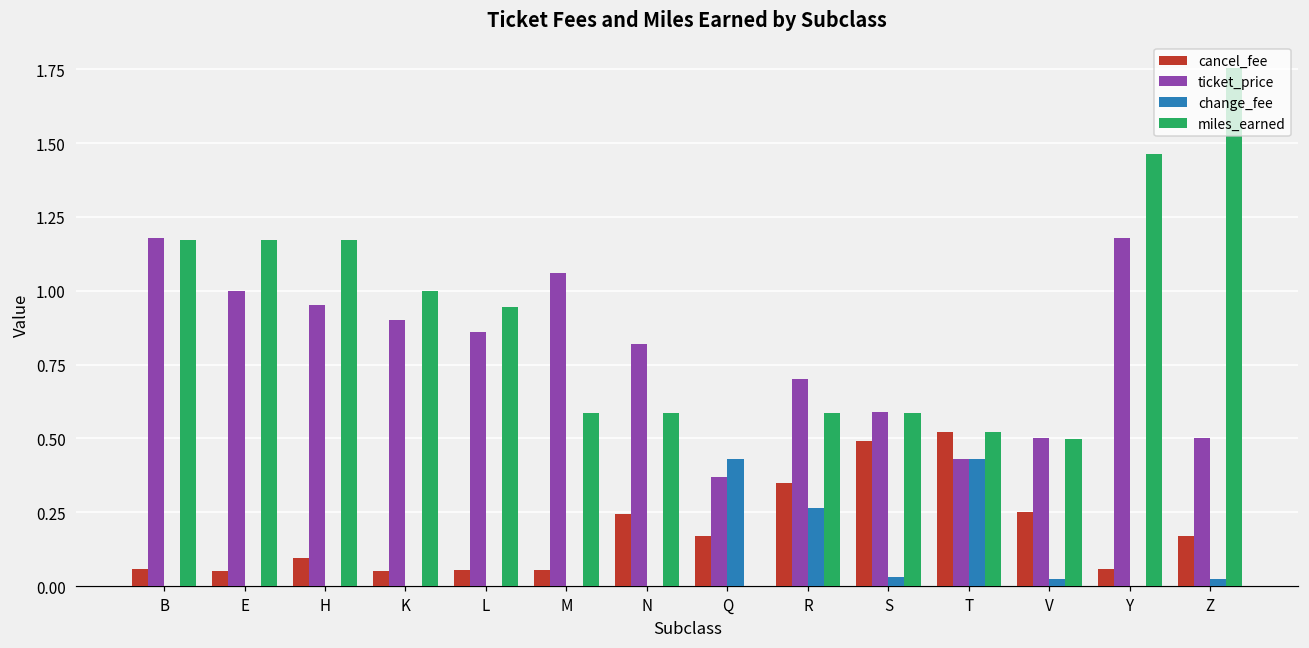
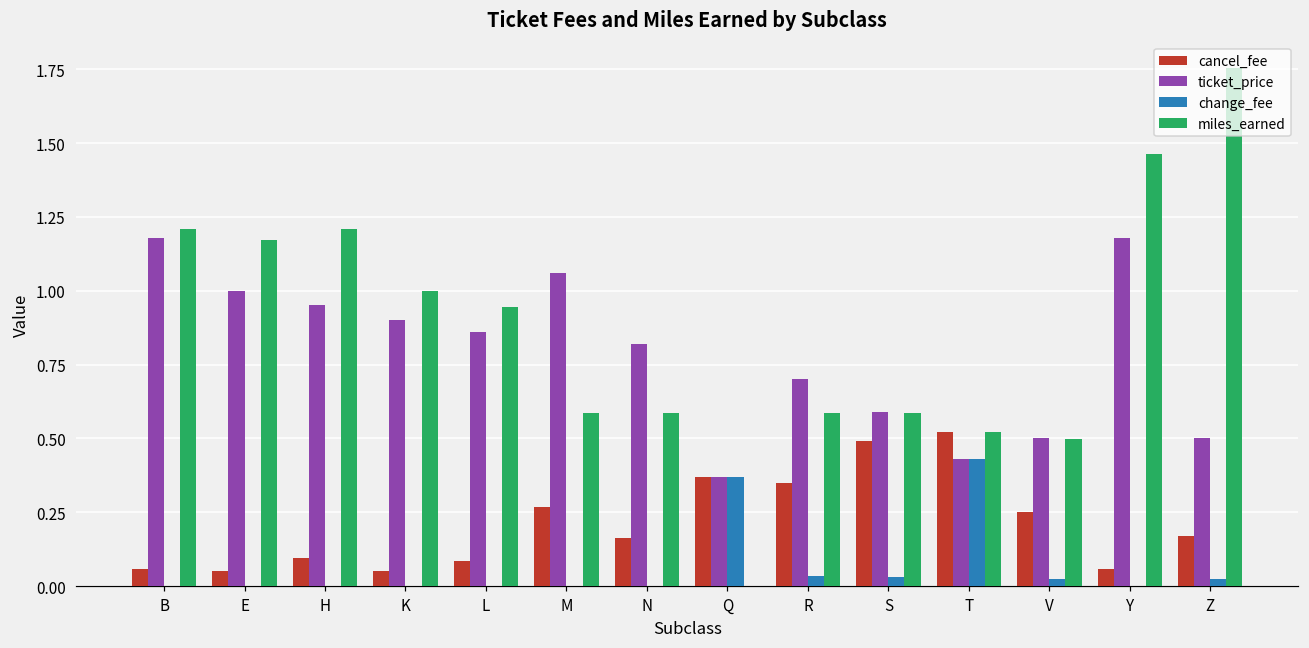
miles_earned, B: 1.17 -> 1.21
miles_earned, H: 1.17 -> 1.21
cancel_fee, L: 0.06 -> 0.09
cancel_fee, M: 0.05 -> 0.27
cancel_fee, N: 0.24 -> 0.16
cancel_fee, Q: 0.17 -> 0.37
change_fee, Q: 0.43 -> 0.37
change_fee, R: 0.27 -> 0.04
